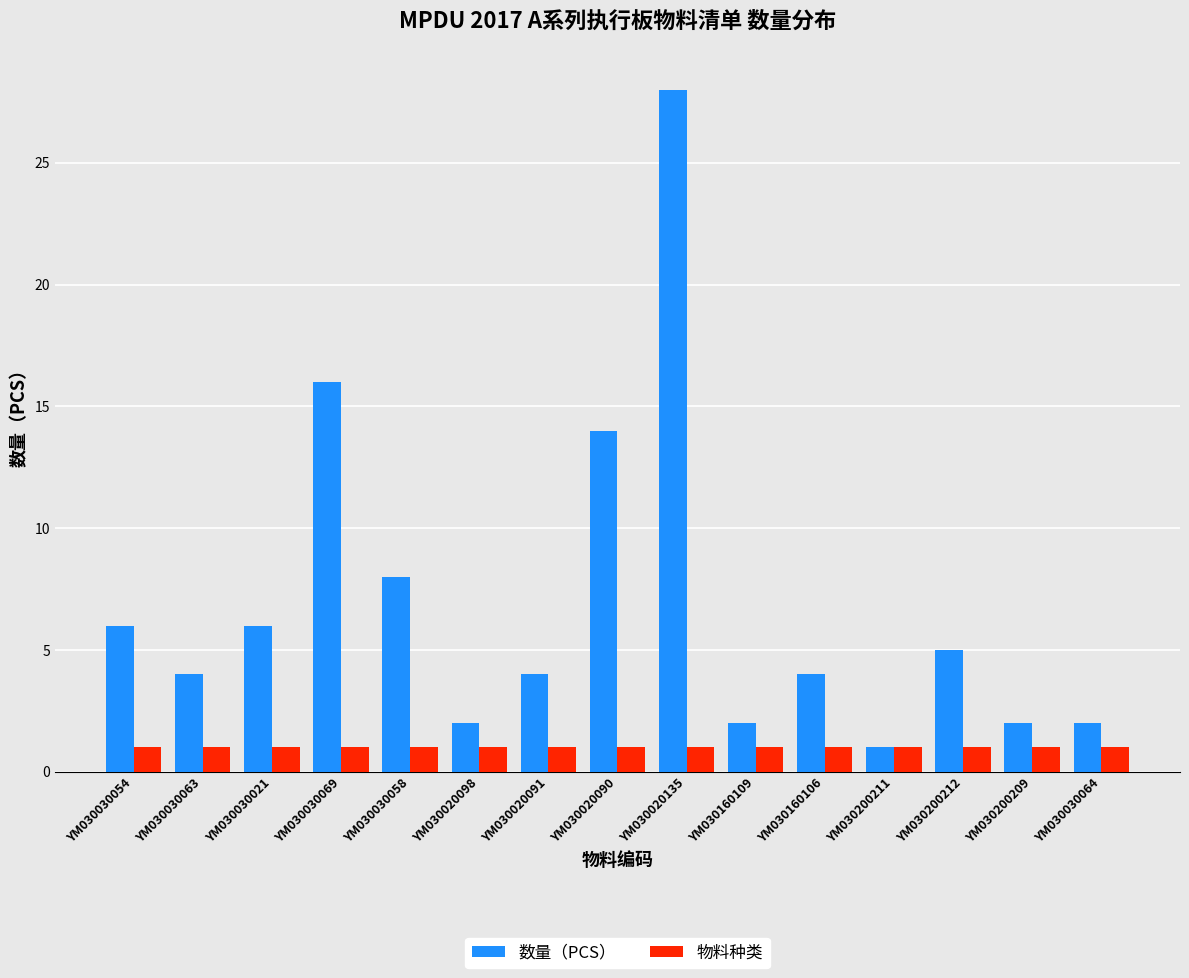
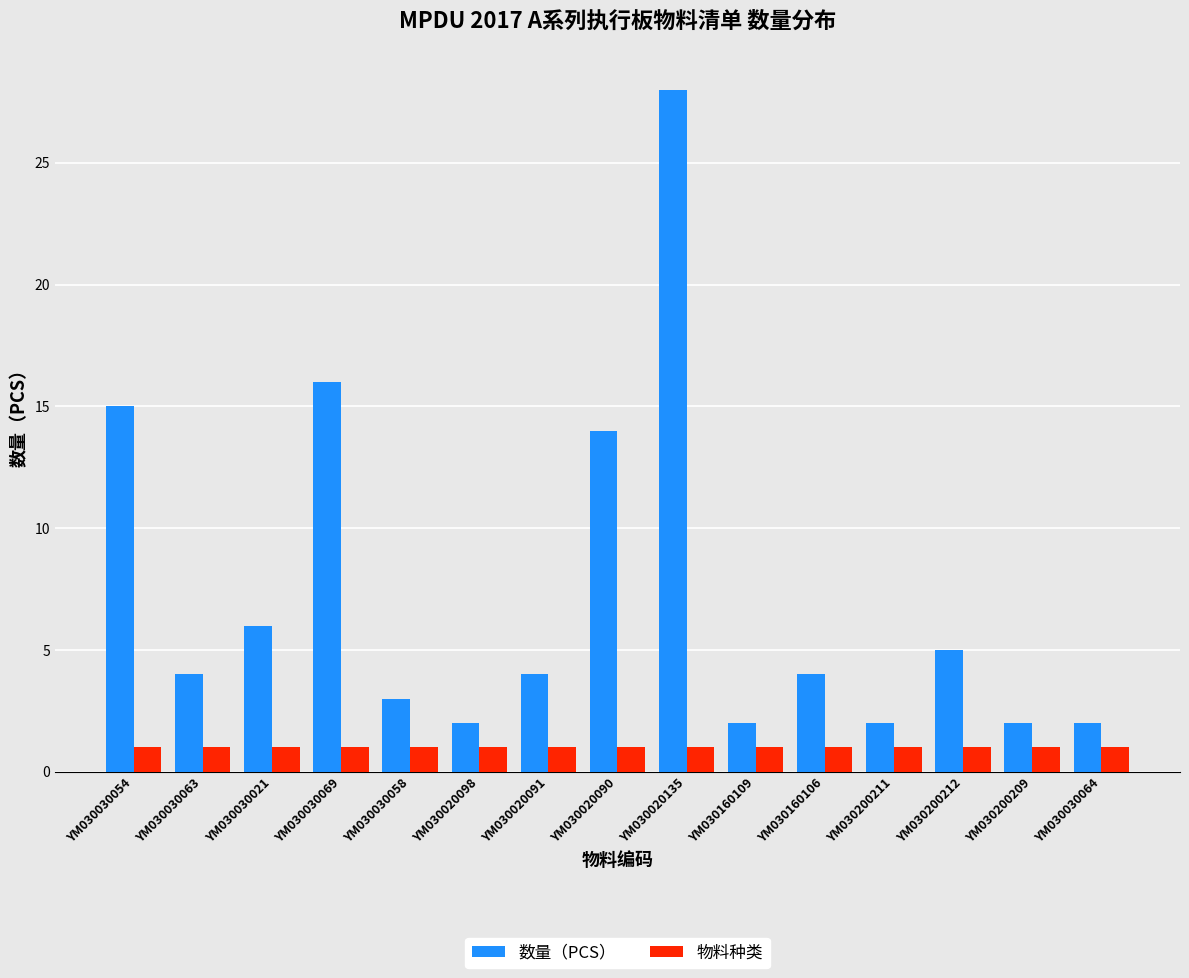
数量（PCS）, YM030030054: 6 -> 15
数量（PCS）, YM030030058: 8 -> 3
数量（PCS）, YM030200211: 1 -> 2
